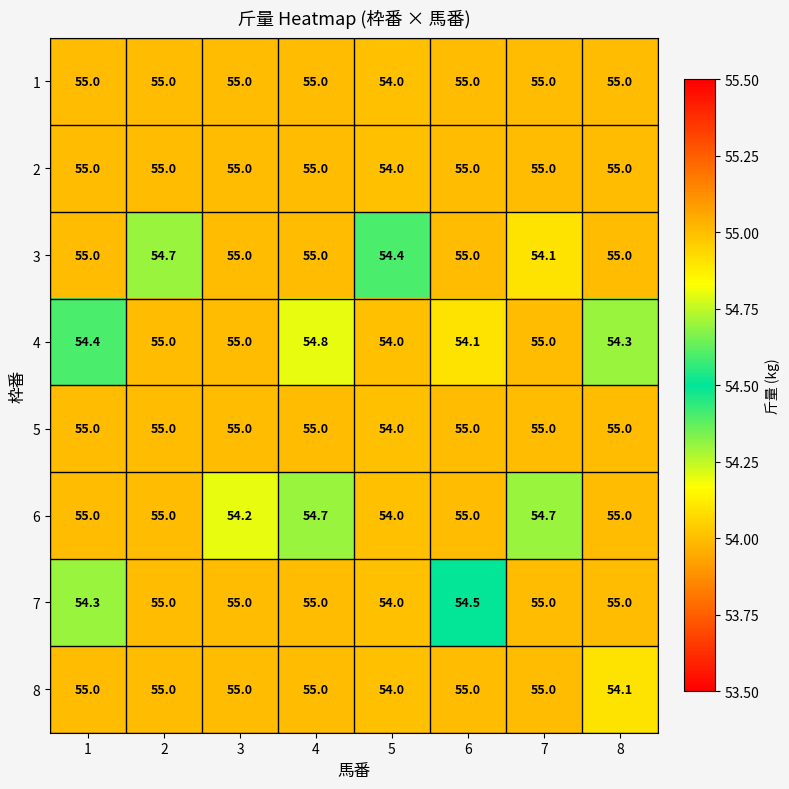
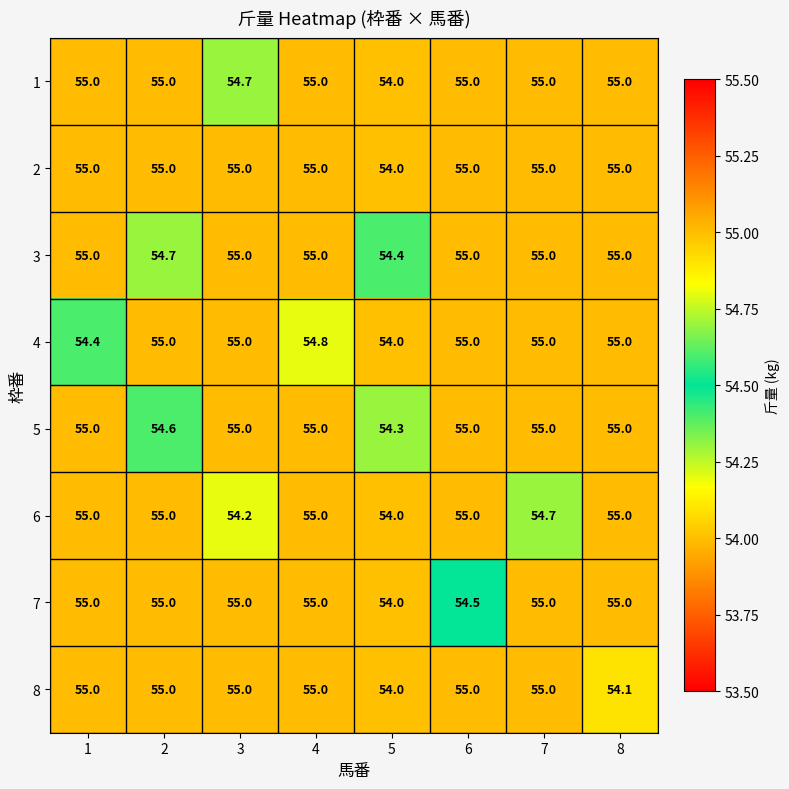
1, 3: 55.0 -> 54.7
3, 7: 54.1 -> 55.0
4, 6: 54.1 -> 55.0
4, 8: 54.3 -> 55.0
5, 2: 55.0 -> 54.6
5, 5: 54.0 -> 54.3
6, 4: 54.7 -> 55.0
7, 1: 54.3 -> 55.0
